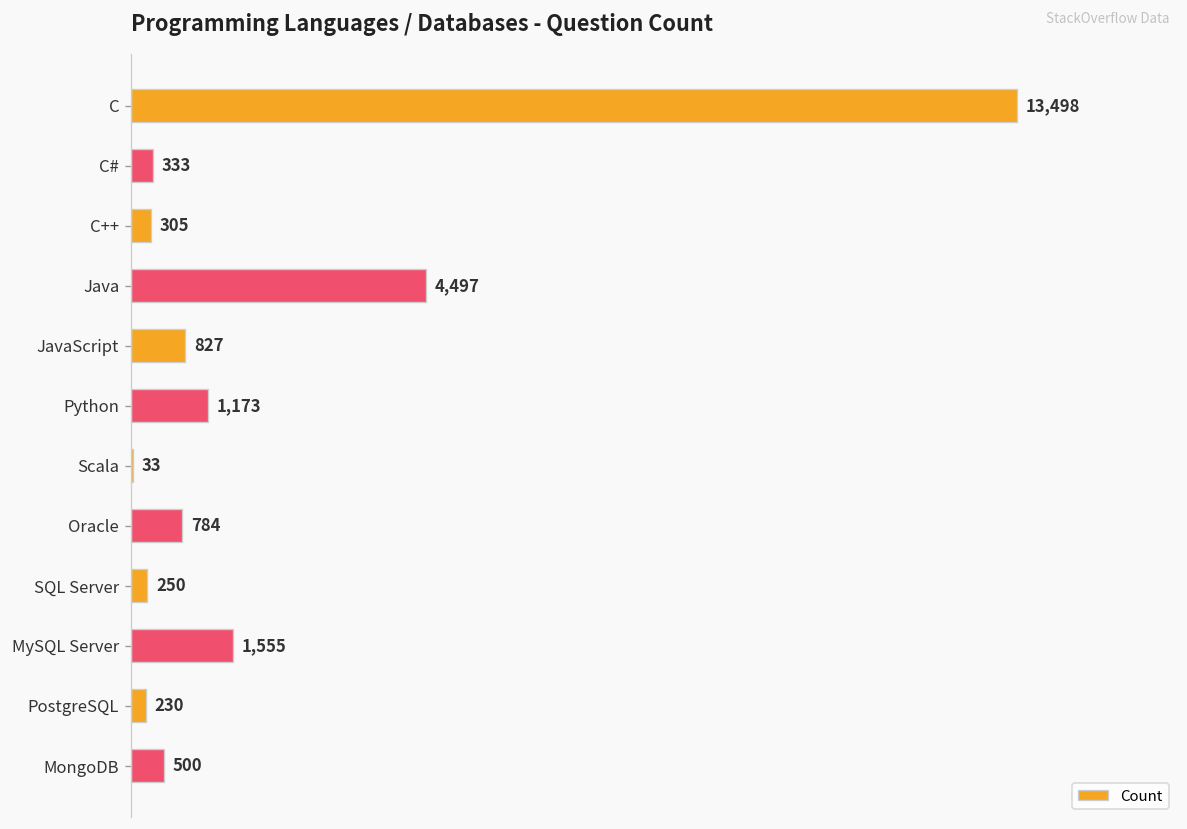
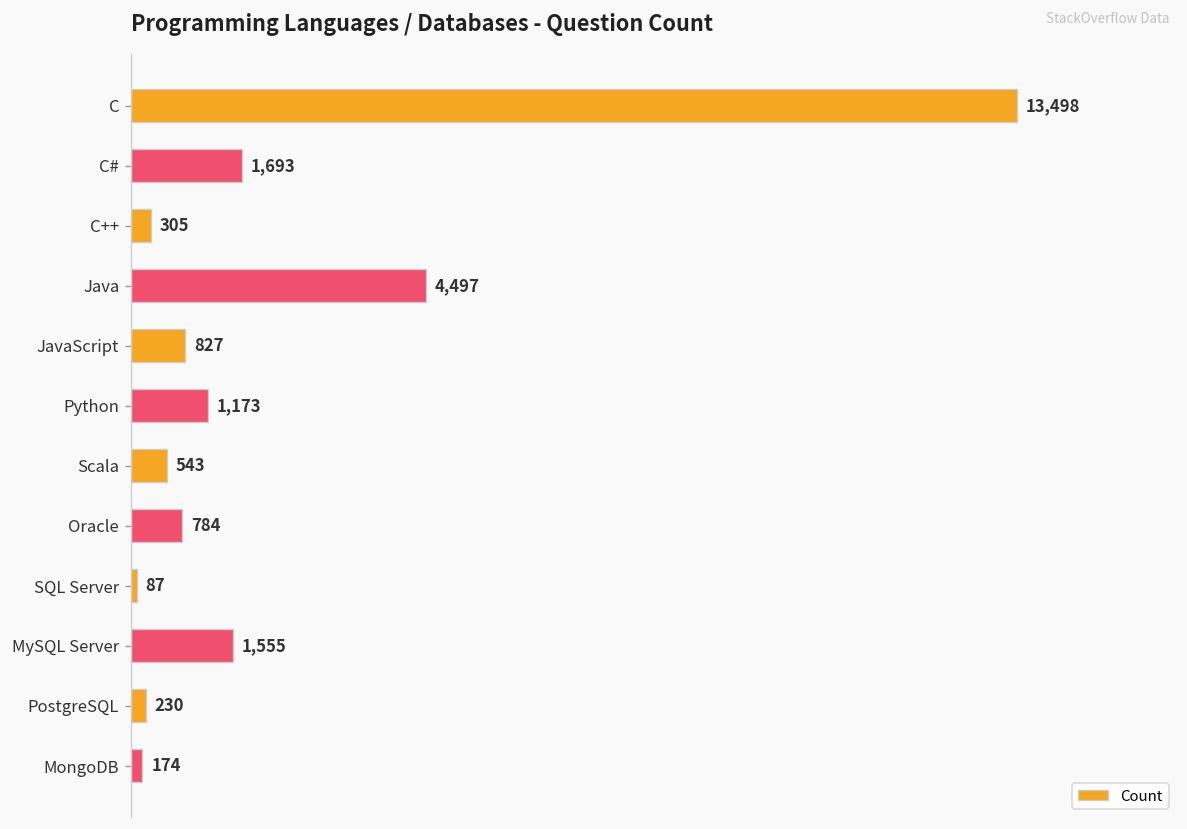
C#: 333 -> 1,693
Scala: 33 -> 543
SQL Server: 250 -> 87
MongoDB: 500 -> 174
